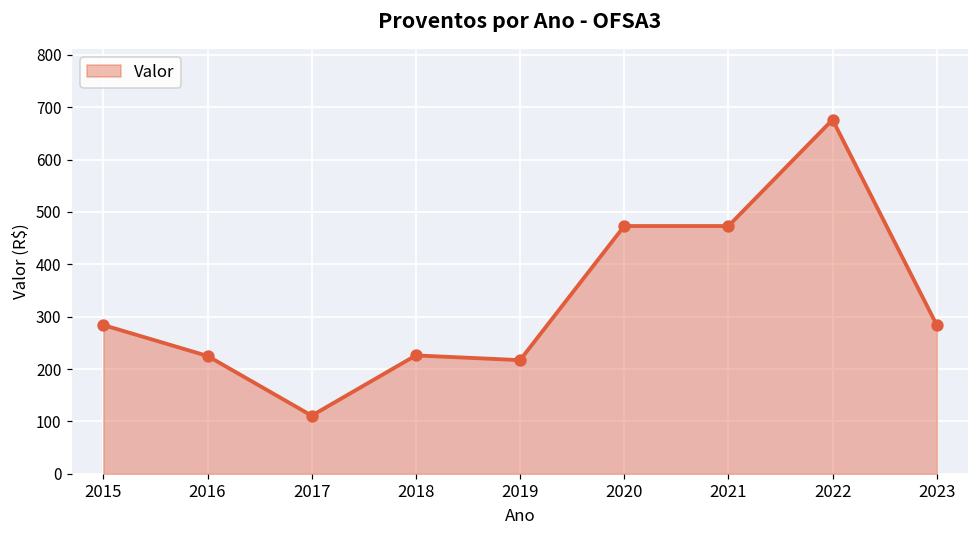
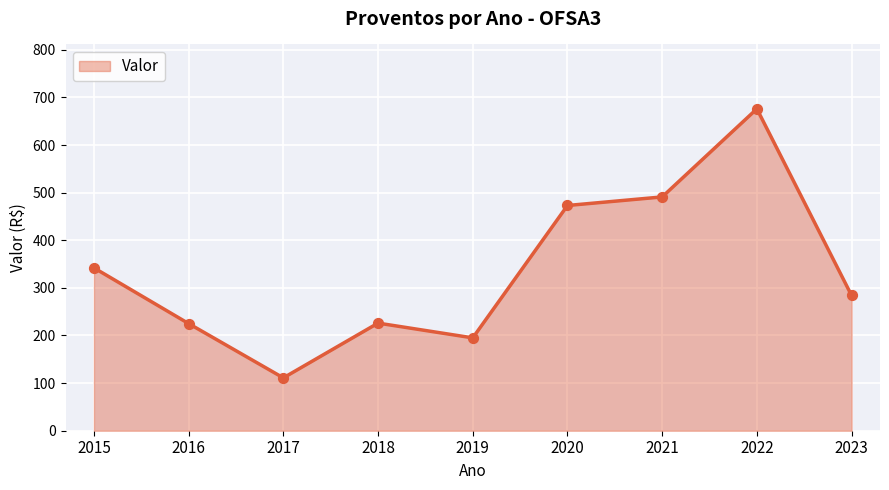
2015: 280 -> 340
2019: 220 -> 200
2021: 470 -> 490
